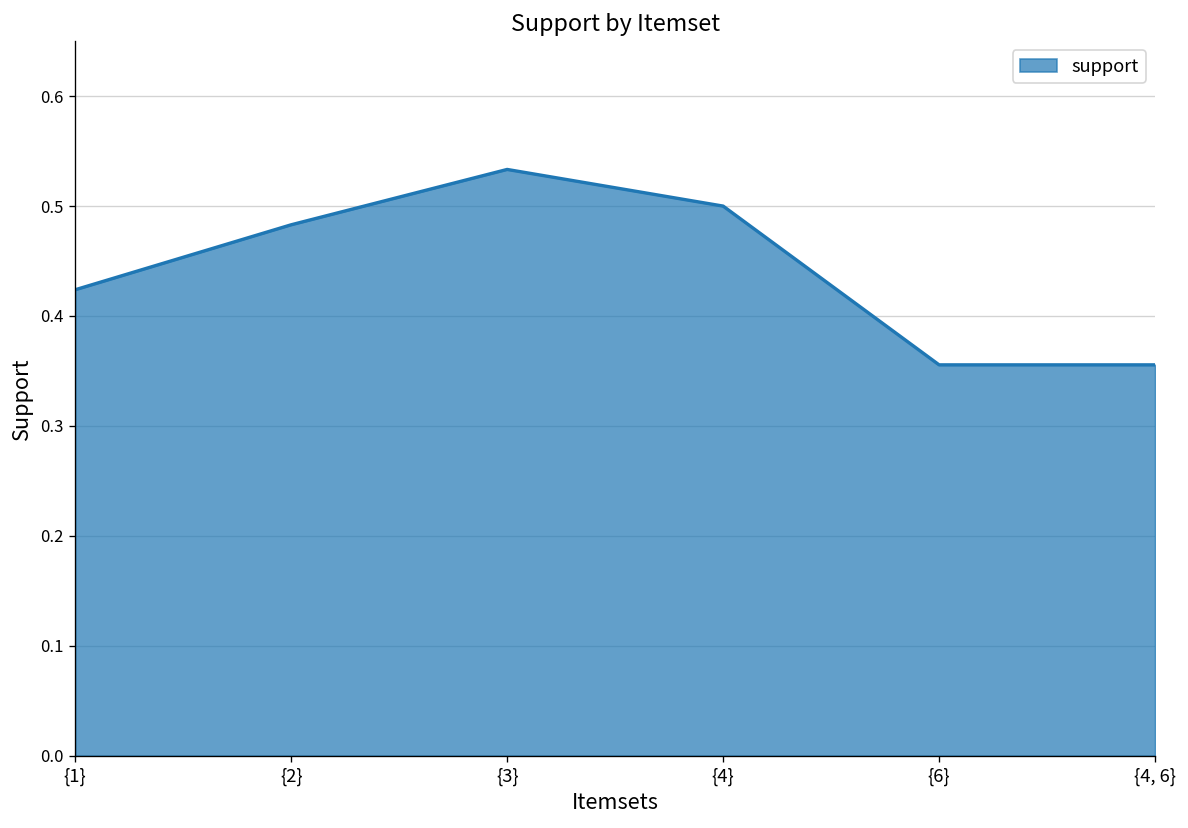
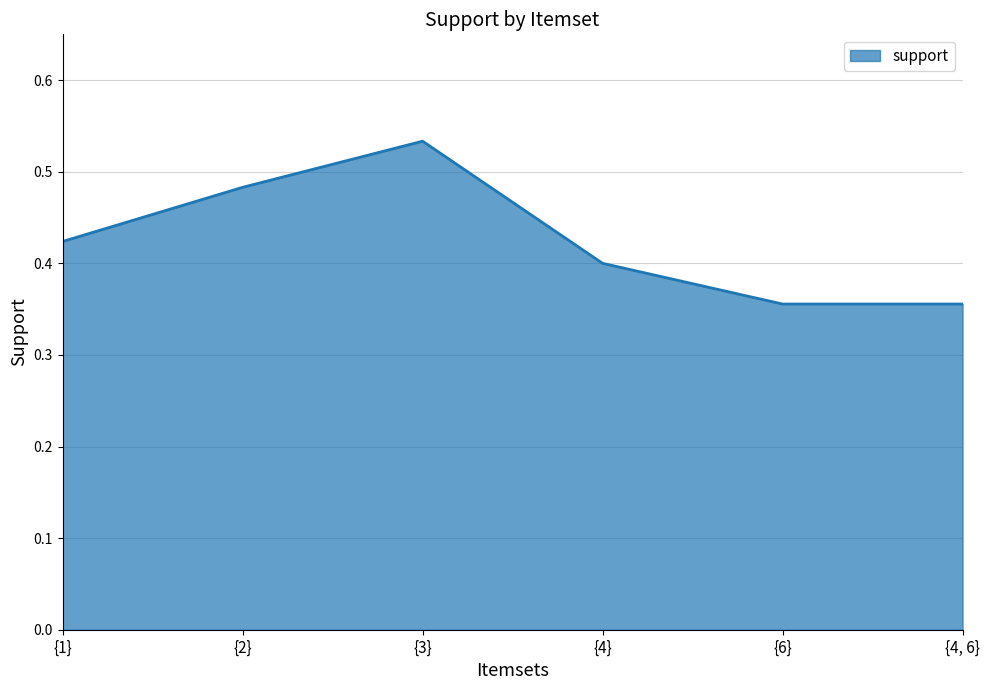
{4}: 0.5 -> 0.4
